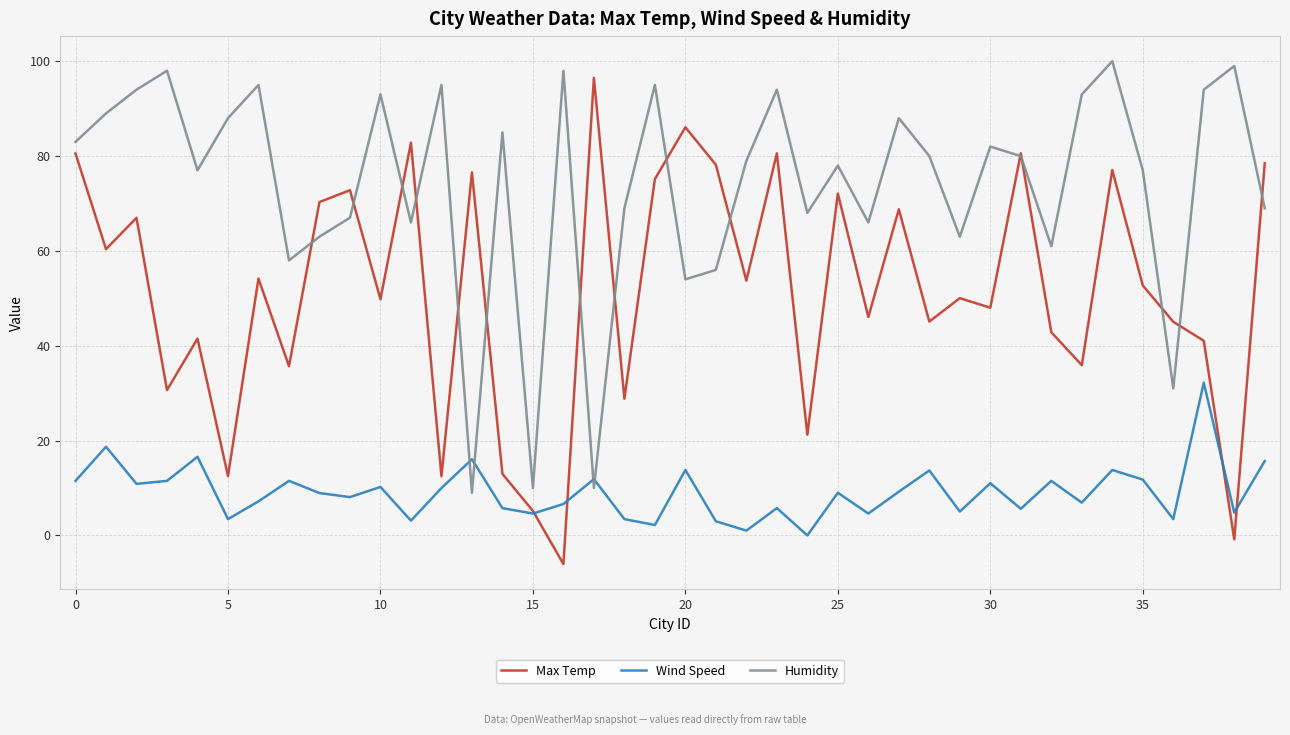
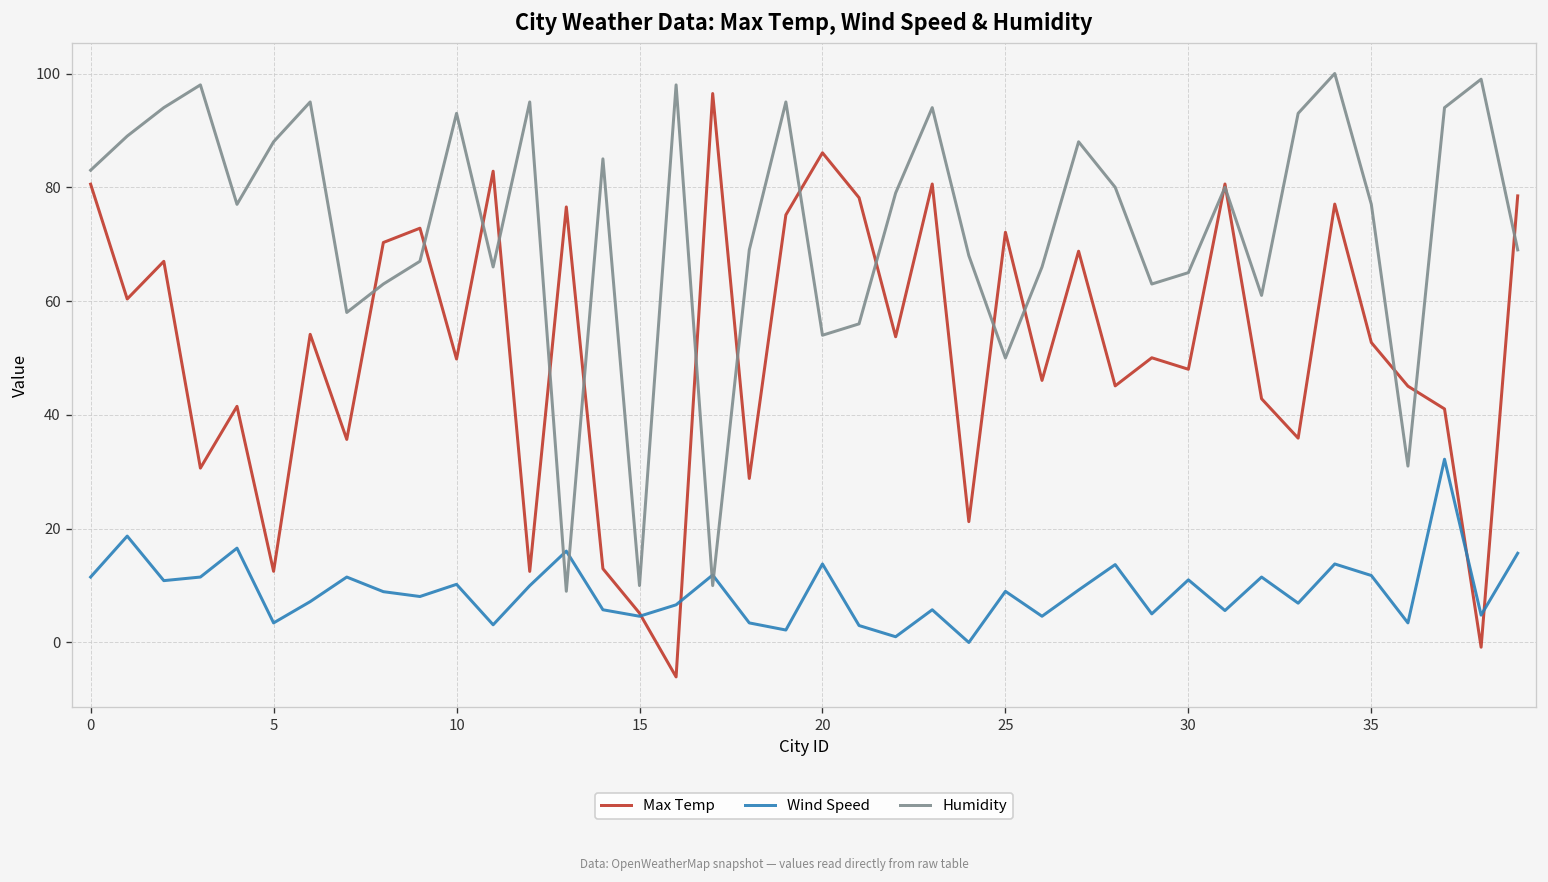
Humidity, 25: 78 -> 50
Humidity, 30: 82 -> 65
